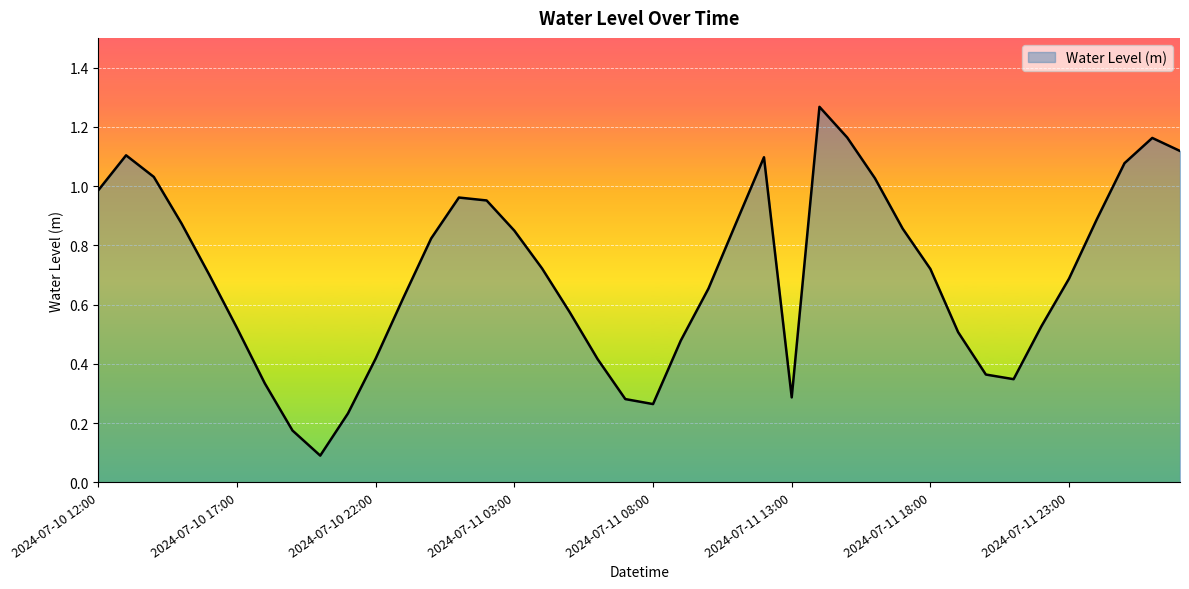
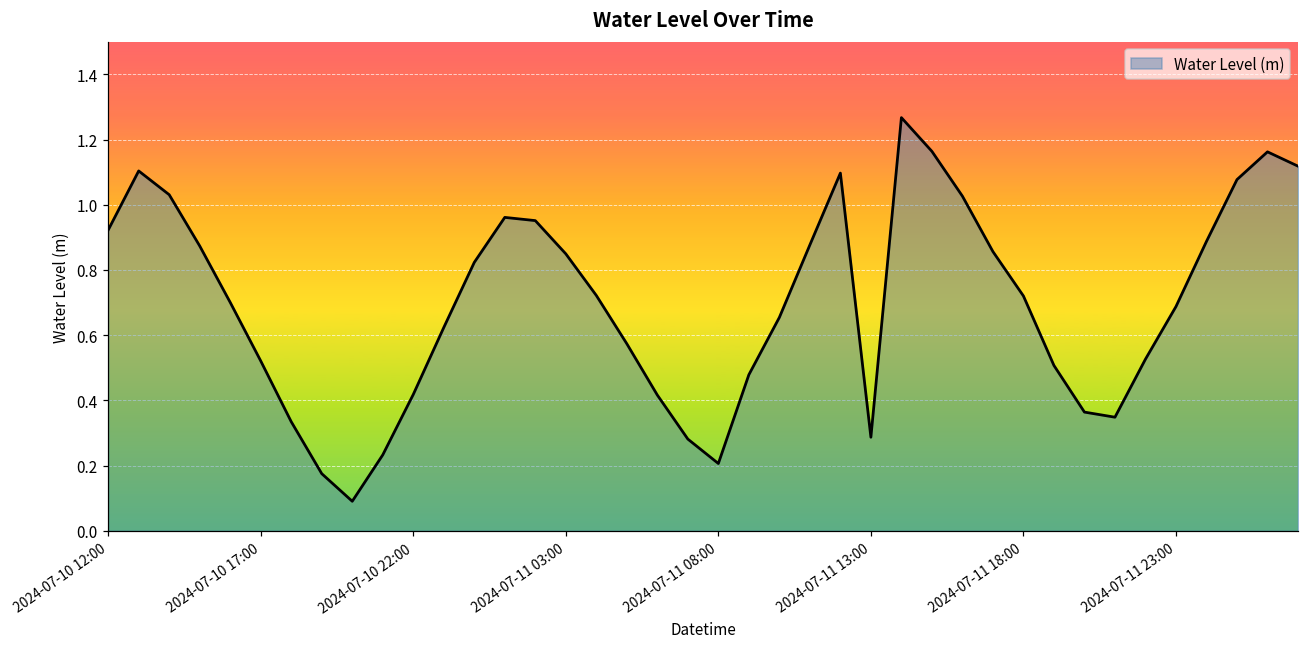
2024-07-10 12:00: 0.99 -> 0.92
2024-07-11 08:00: 0.26 -> 0.21
